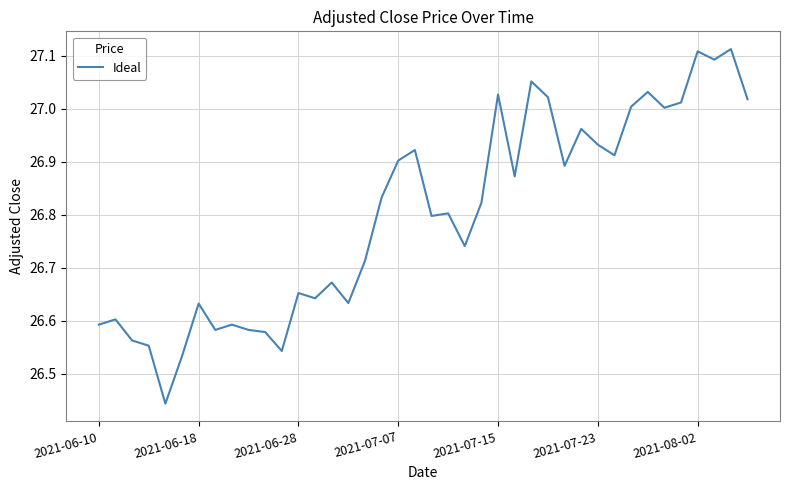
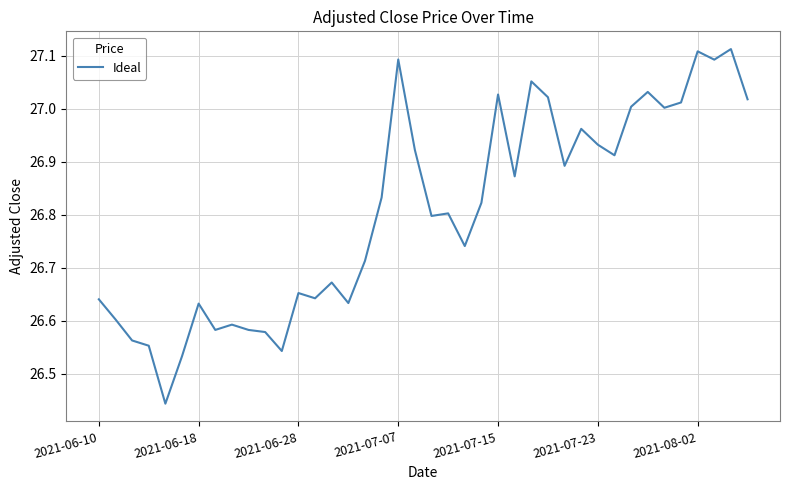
2021-06-10: 26.59 -> 26.64
2021-07-07: 26.90 -> 27.09
